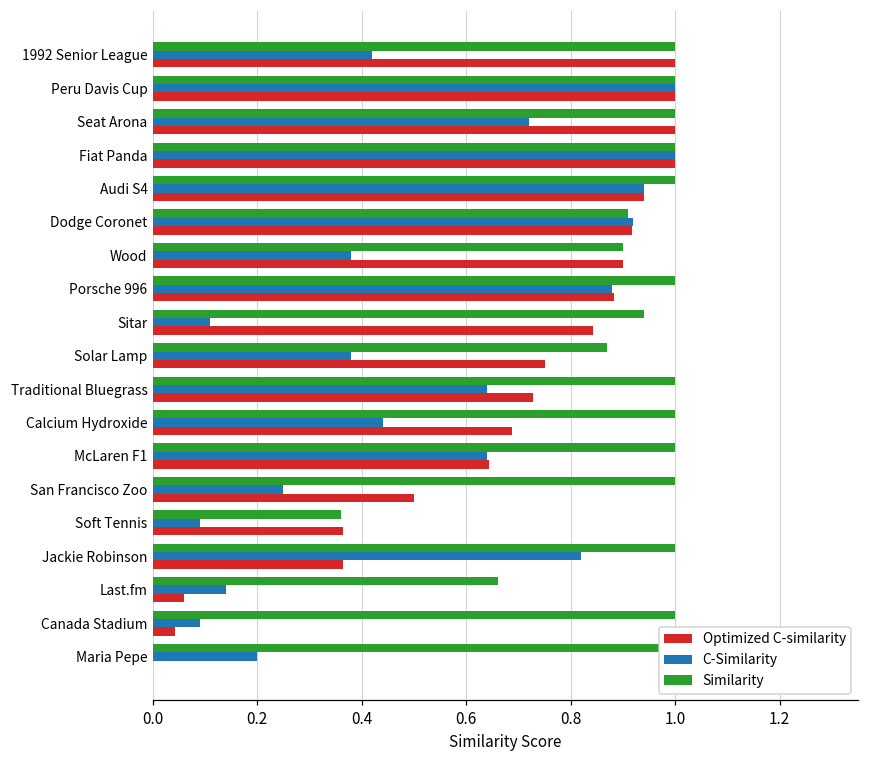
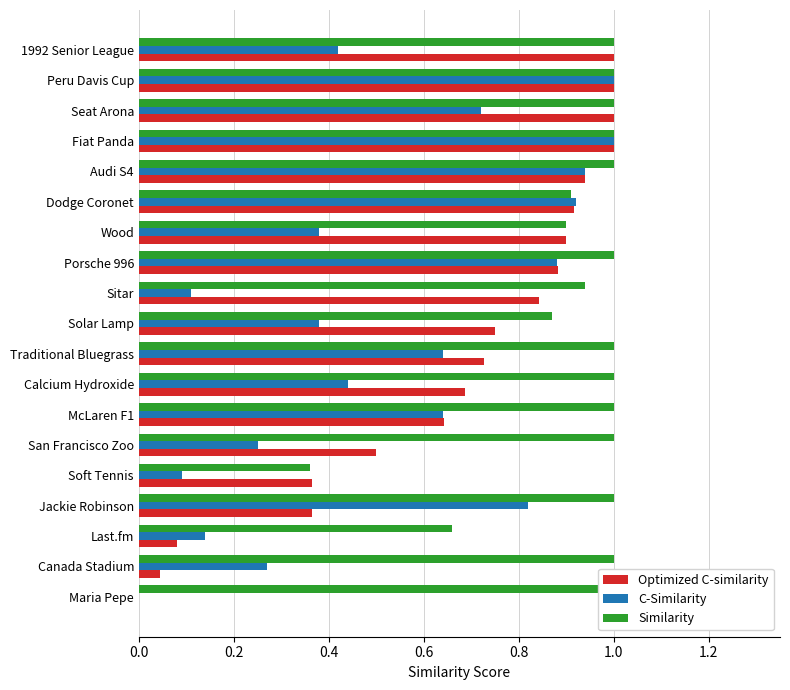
Optimized C-similarity, Last.fm: 0.06 -> 0.08
C-Similarity, Canada Stadium: 0.09 -> 0.27
C-Similarity, Maria Pepe: 0.2 -> 0.0
